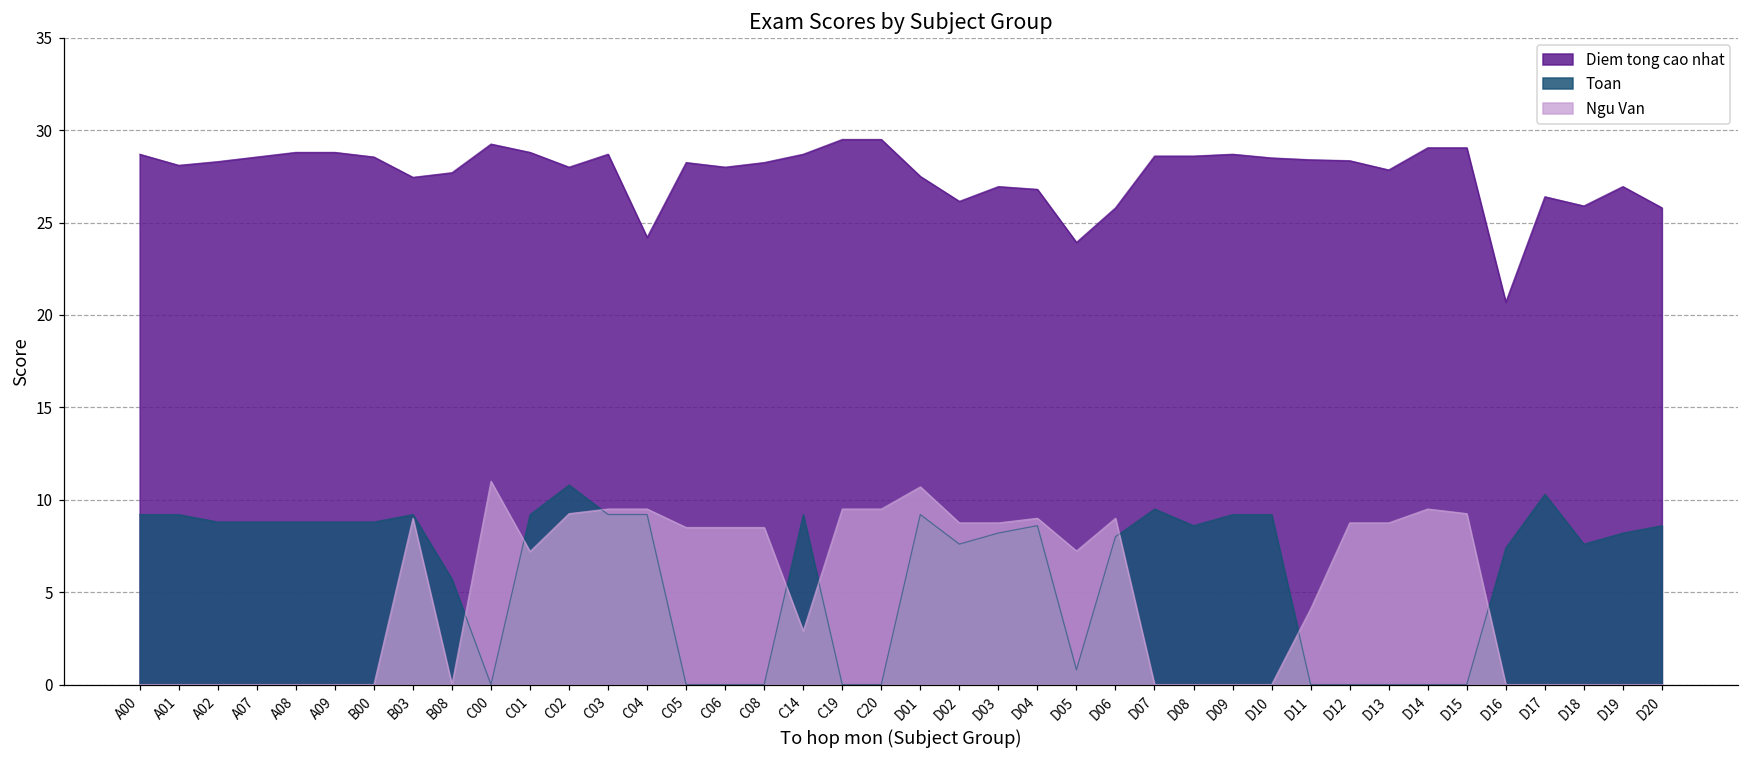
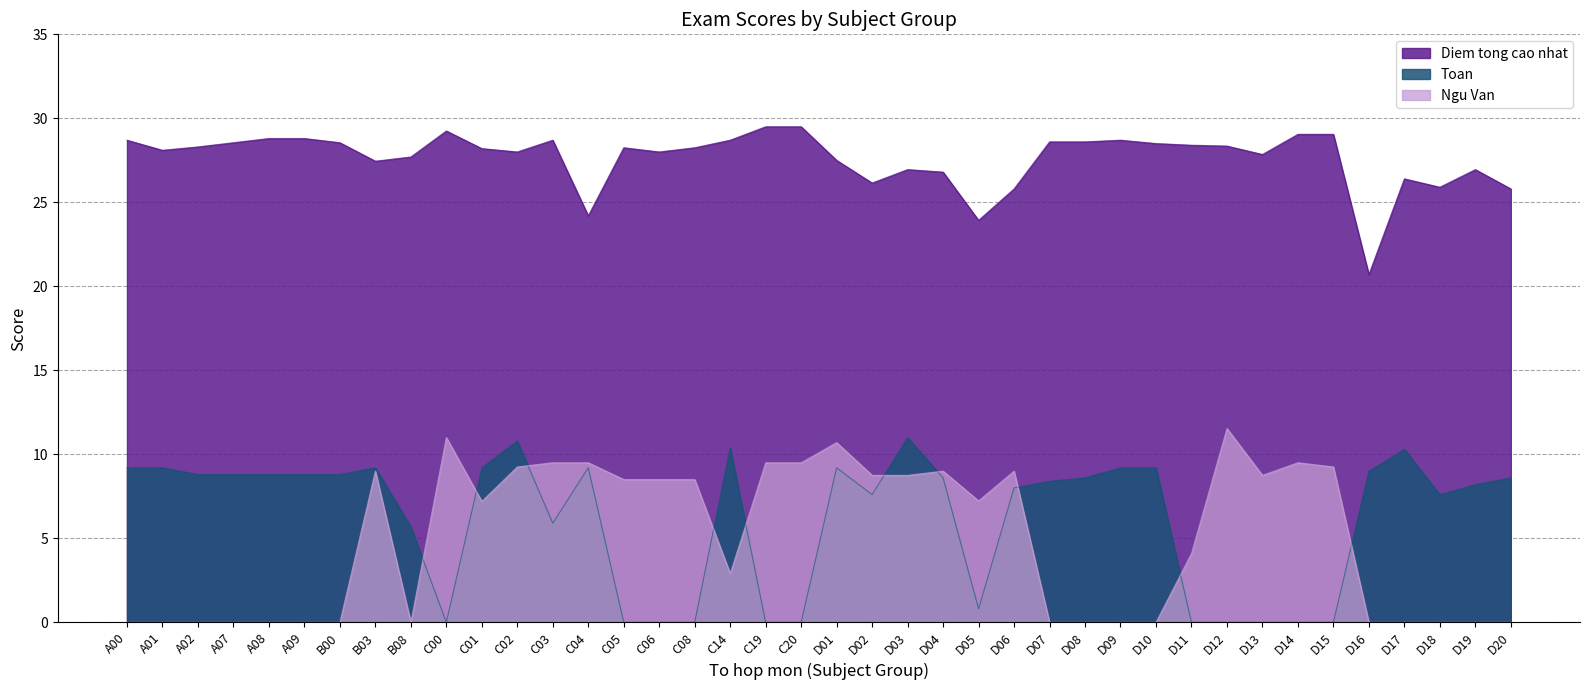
Diem tong cao nhat, C01: 28.8 -> 28.2
Toan, C03: 9.2 -> 5.9
Toan, C14: 9.2 -> 10.4
Toan, D03: 8.2 -> 11.0
Toan, D07: 9.5 -> 8.4
Ngu Van, D12: 8.8 -> 11.5
Toan, D16: 7.4 -> 9.0
